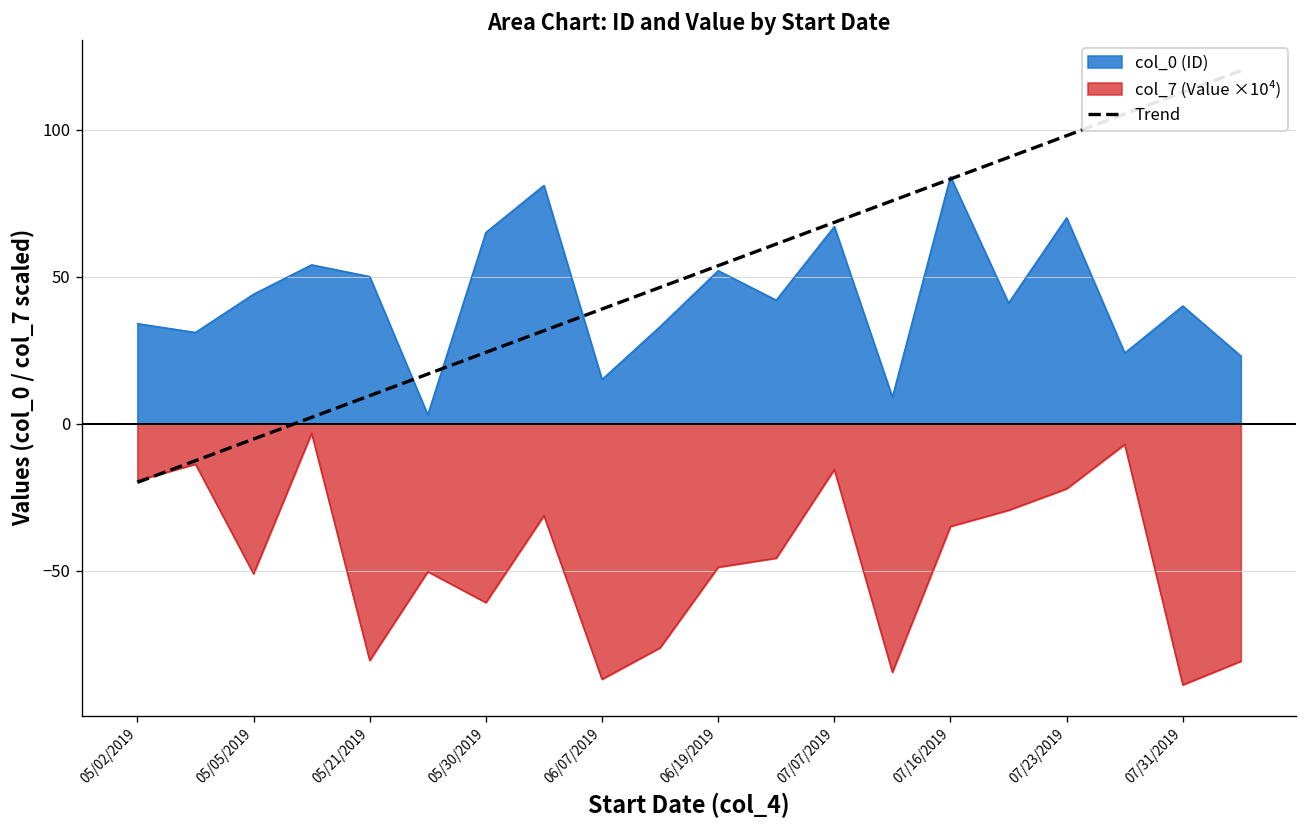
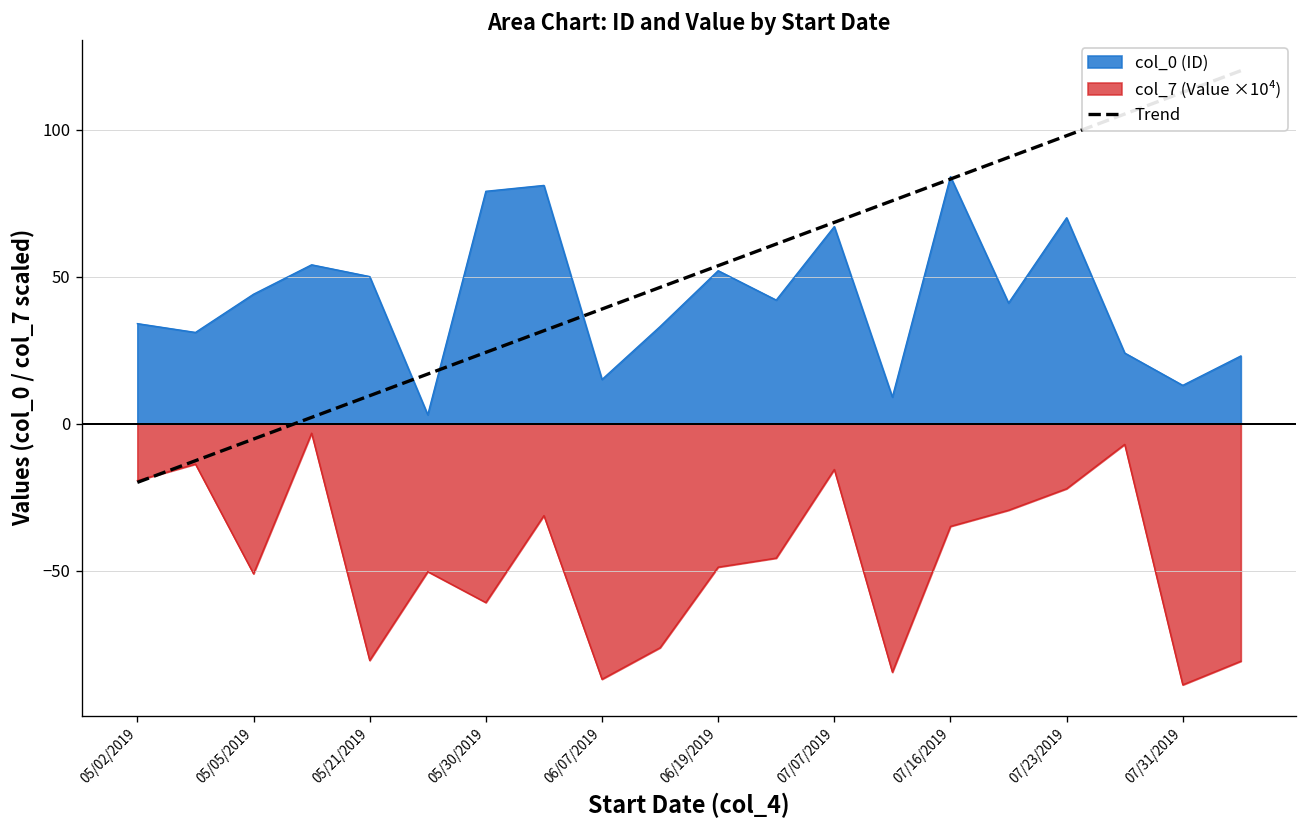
col_0 (ID), 05/30/2019: 65 -> 79
col_0 (ID), 07/31/2019: 40 -> 13
